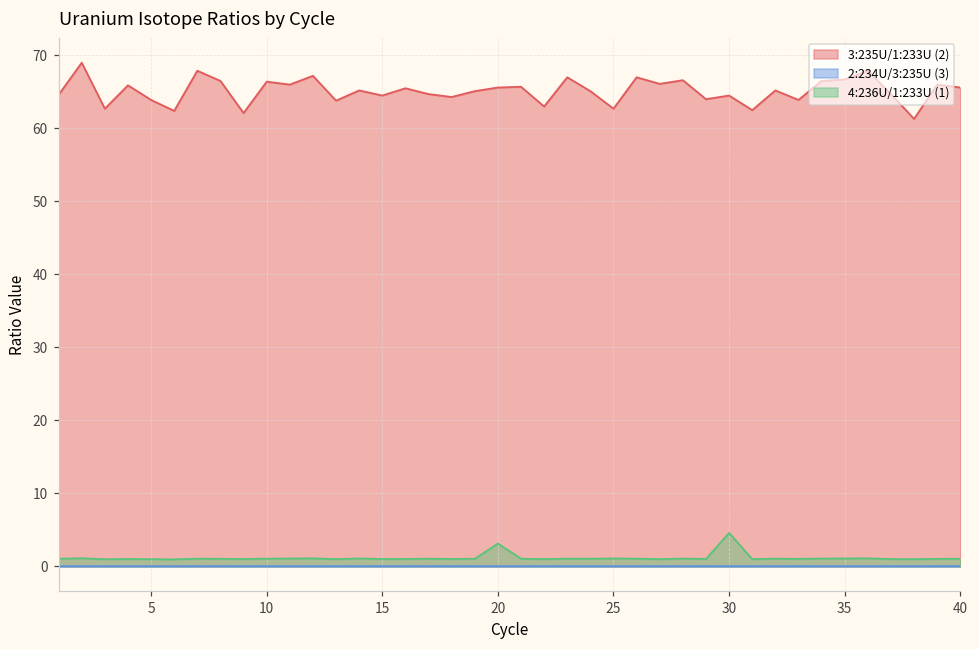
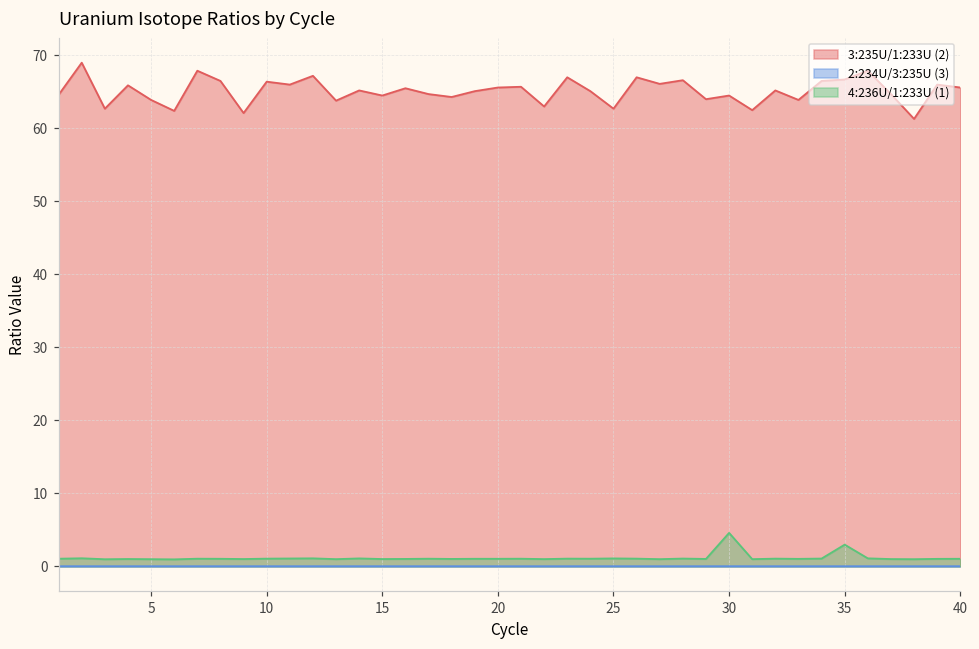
4:236U/1:233U (1), 20: 3 -> 1
4:236U/1:233U (1), 35: 1 -> 3
